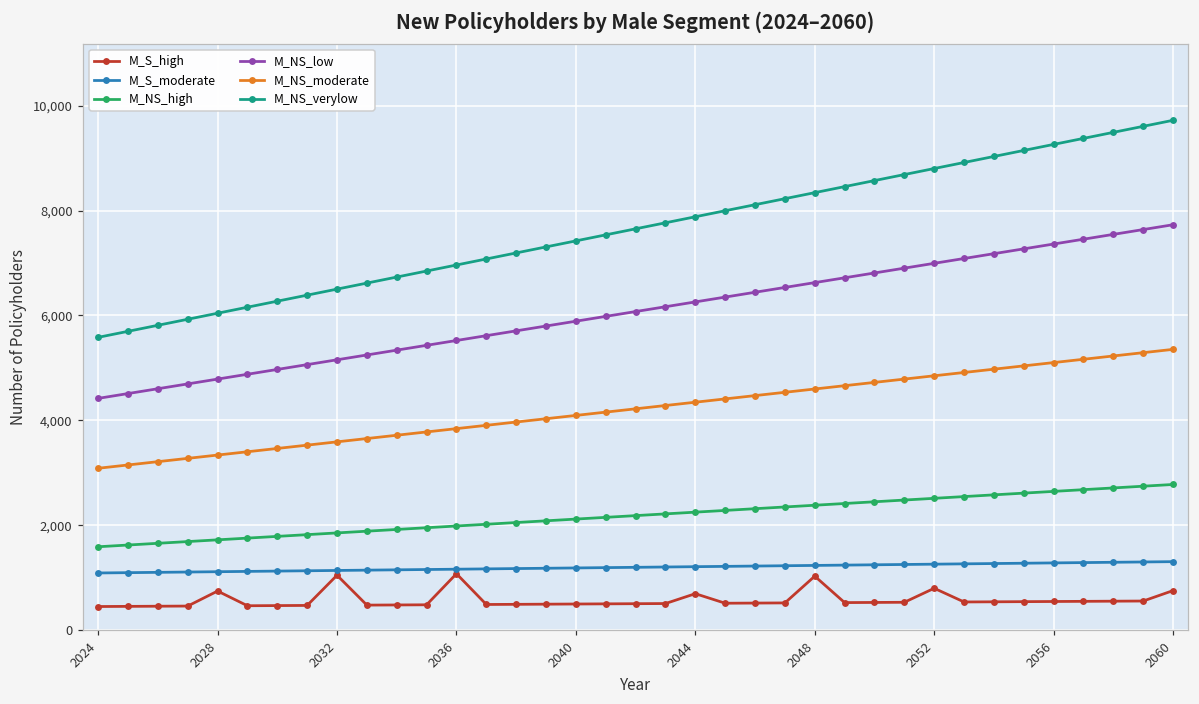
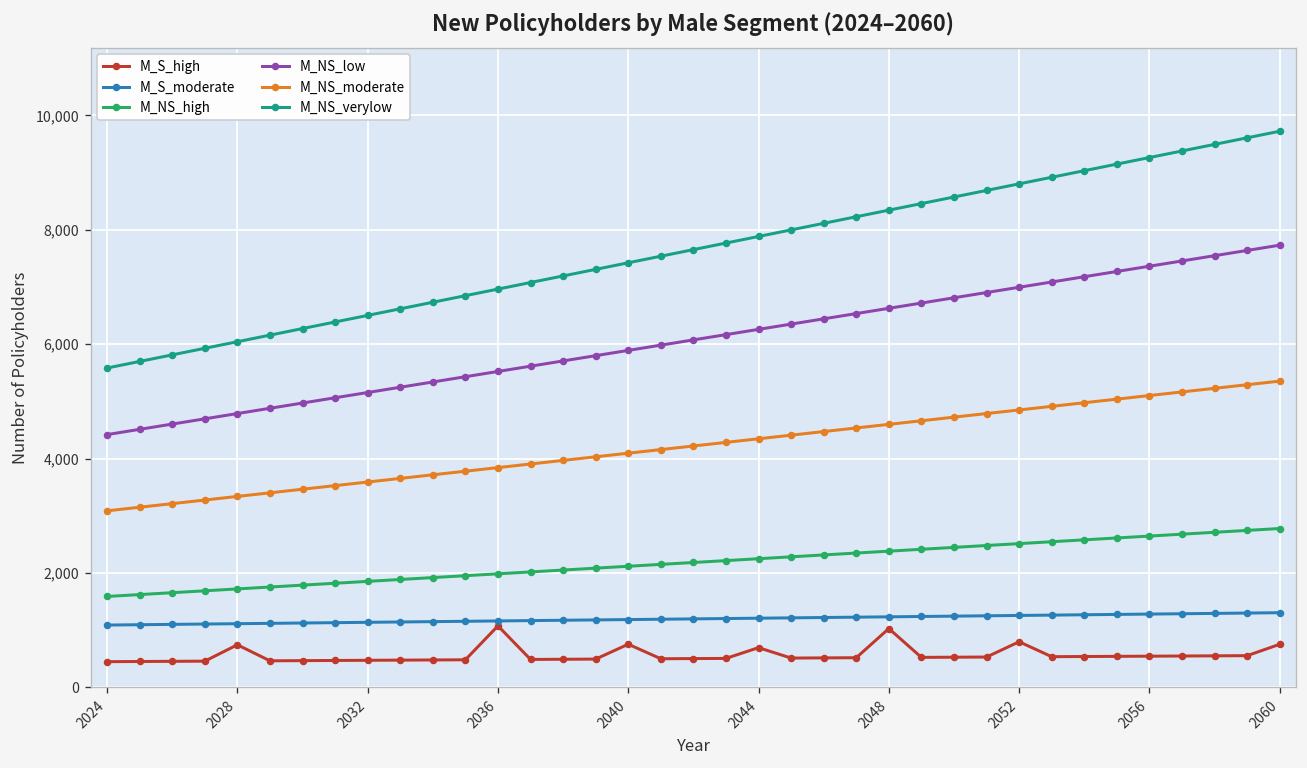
M_S_high, 2032: 1,000 -> 500
M_S_high, 2040: 500 -> 800
